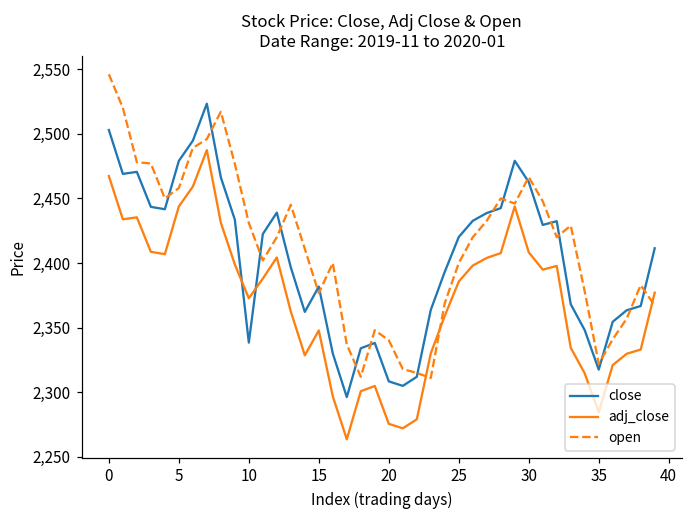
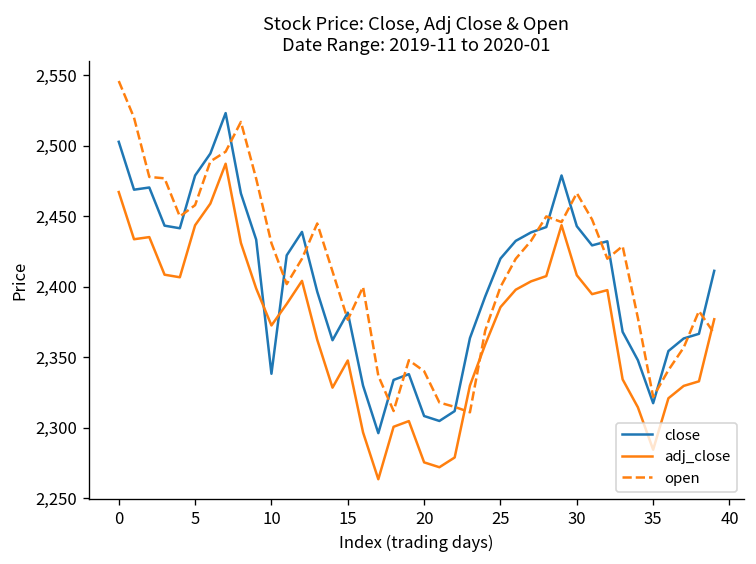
close, 30: 2,463 -> 2,443
